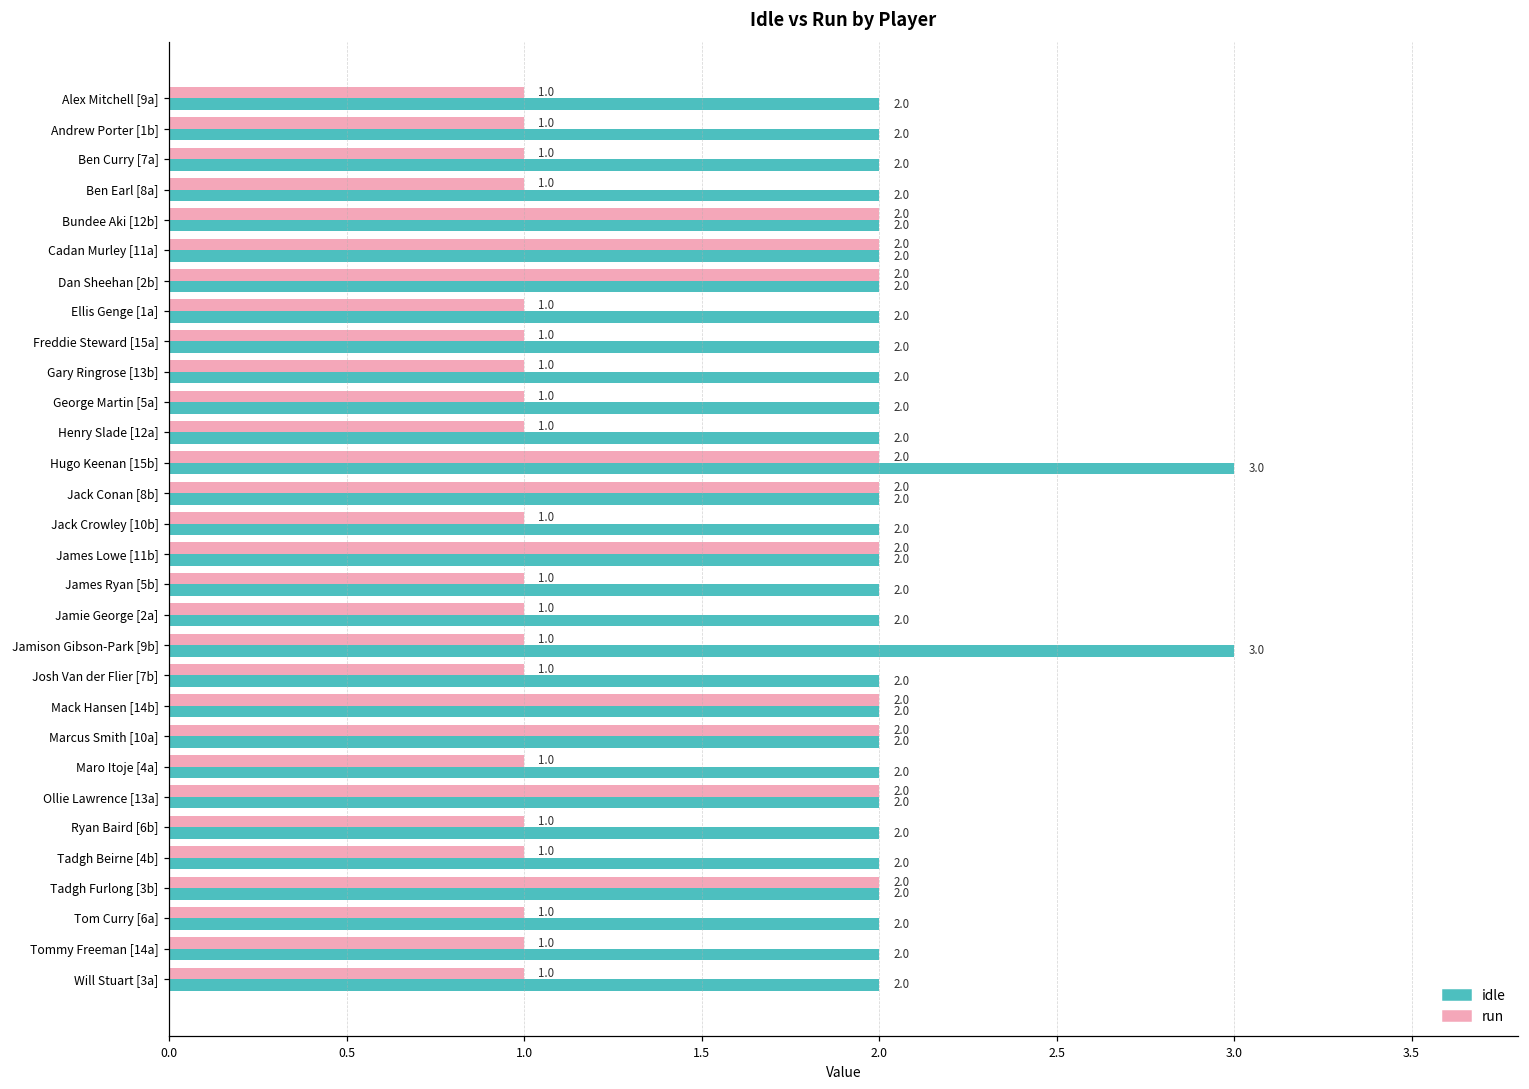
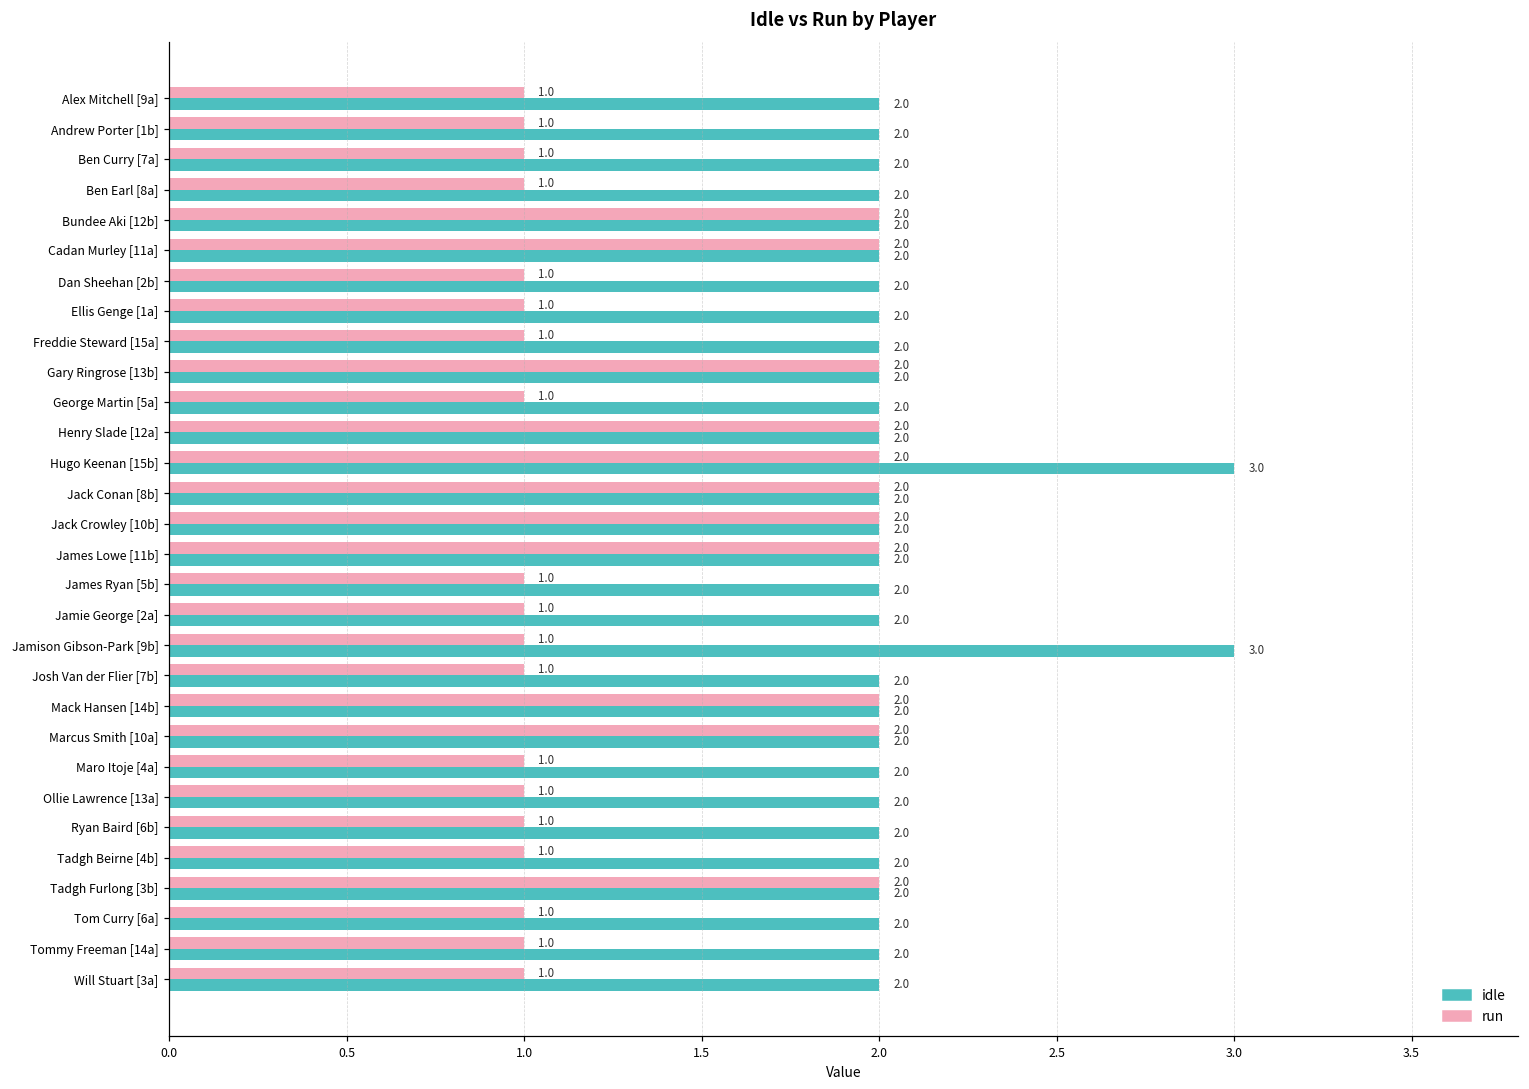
run, Dan Sheehan [2b]: 2.0 -> 1.0
run, Gary Ringrose [13b]: 1.0 -> 2.0
run, Henry Slade [12a]: 1.0 -> 2.0
run, Jack Crowley [10b]: 1.0 -> 2.0
run, Ollie Lawrence [13a]: 2.0 -> 1.0
